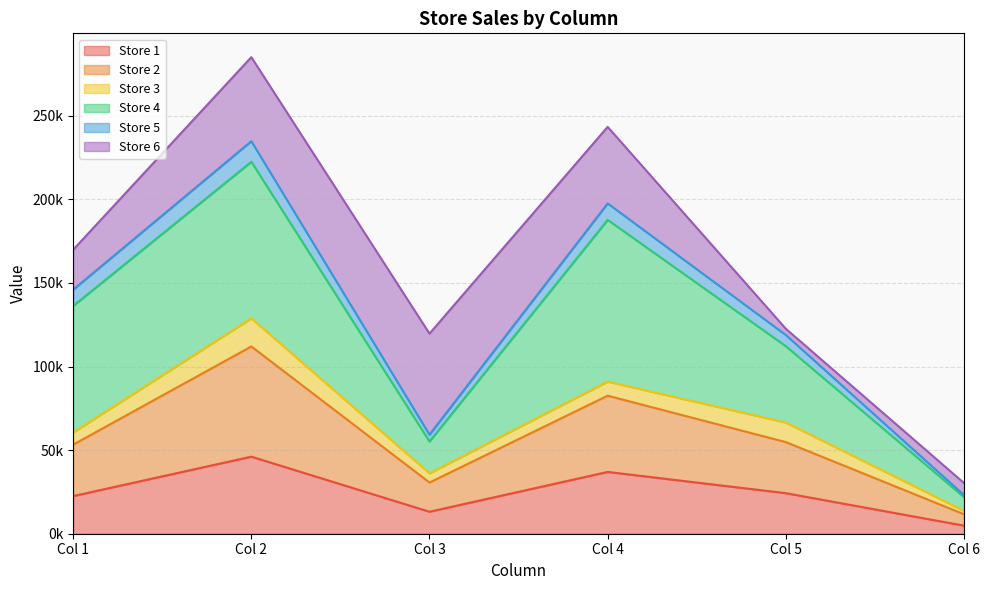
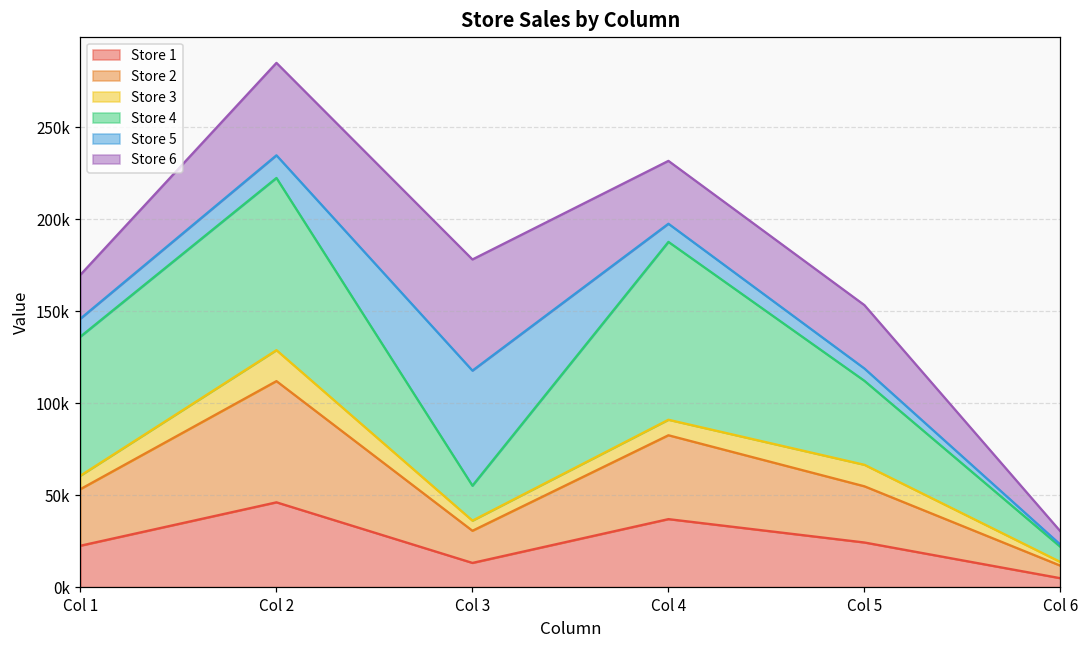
Store 5, Col 3: 4000 -> 63000
Store 6, Col 4: 46000 -> 34000
Store 6, Col 5: 4000 -> 34000
